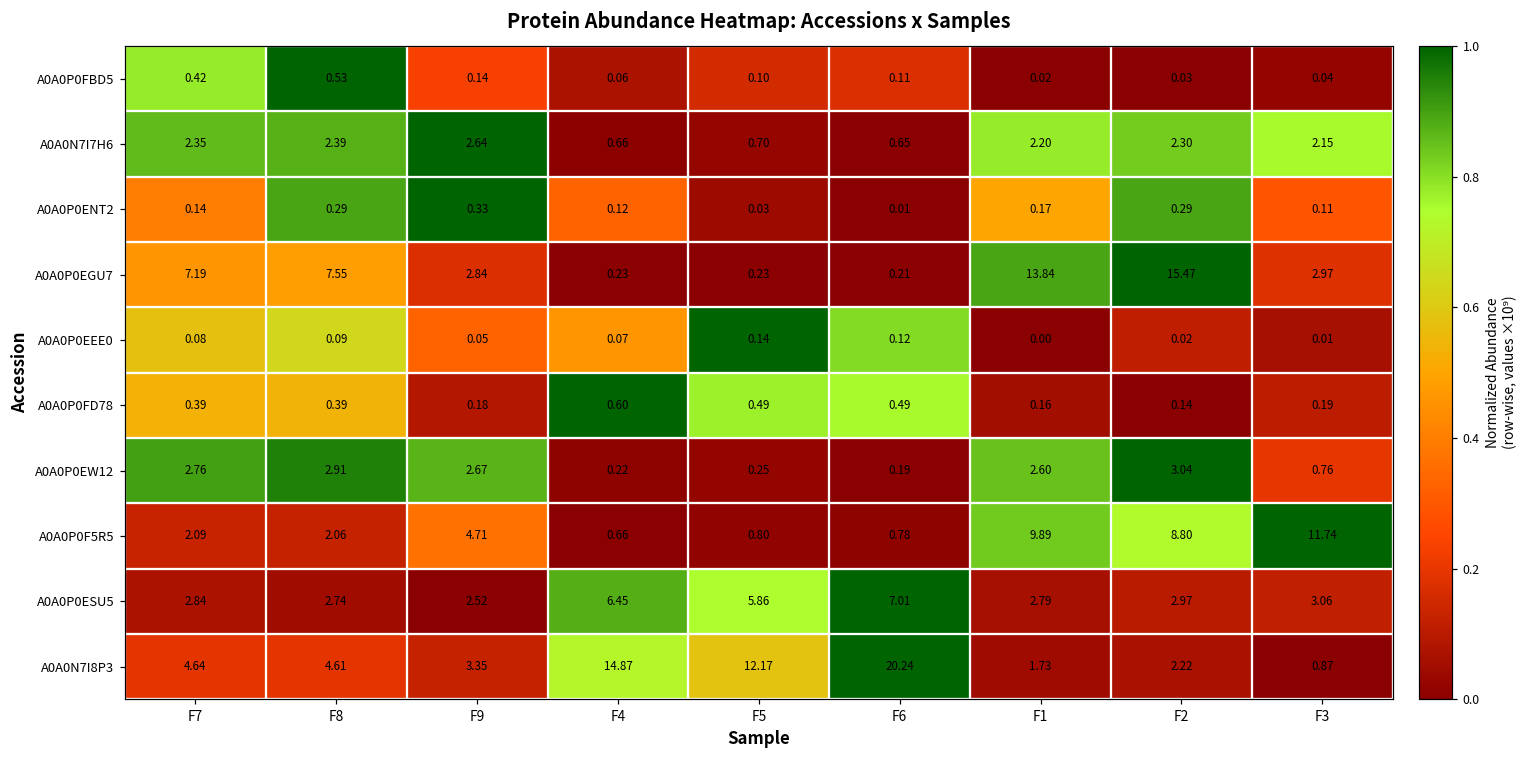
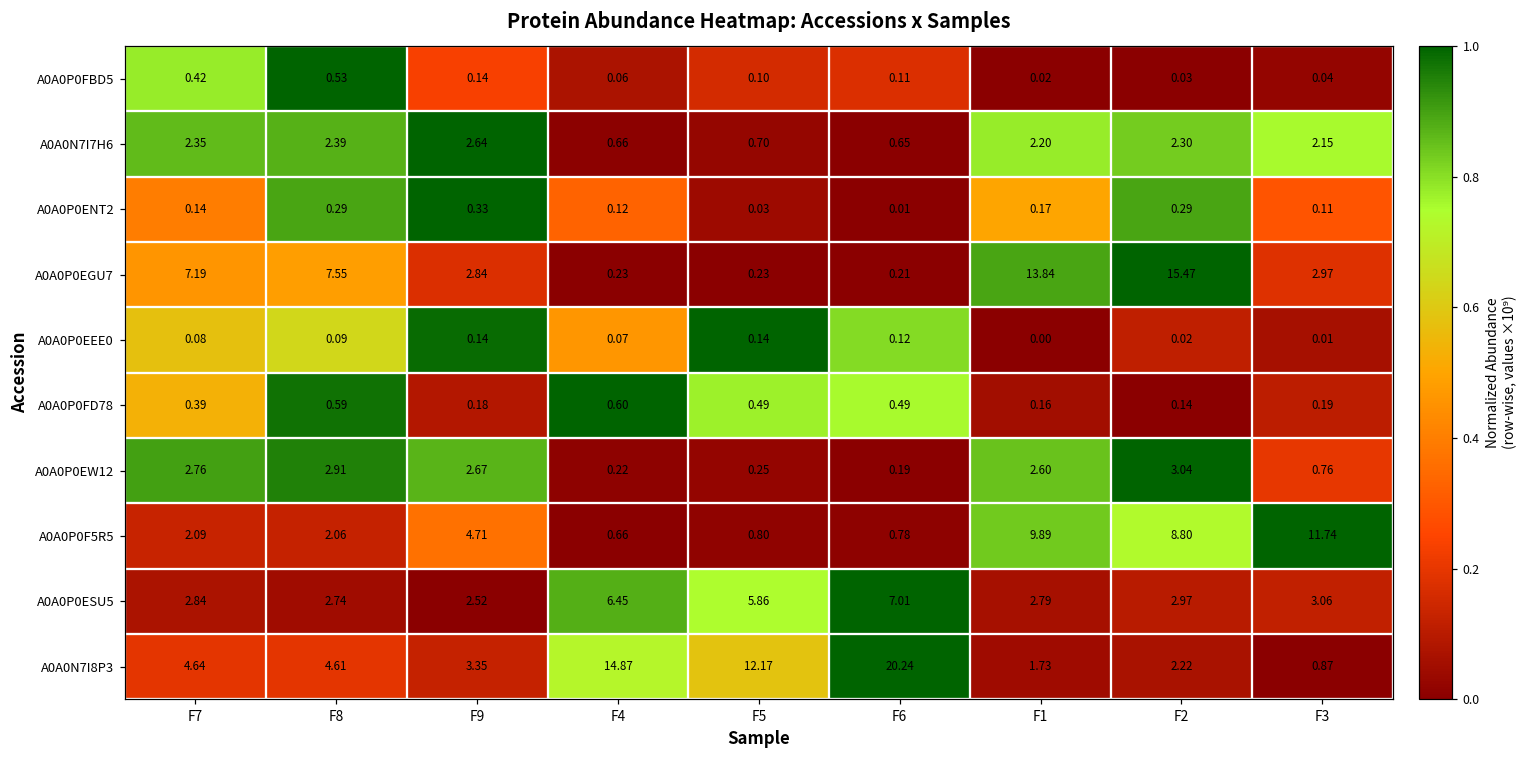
A0A0P0EEE0, F9: 0.05 -> 0.14
A0A0P0FD78, F8: 0.39 -> 0.59
